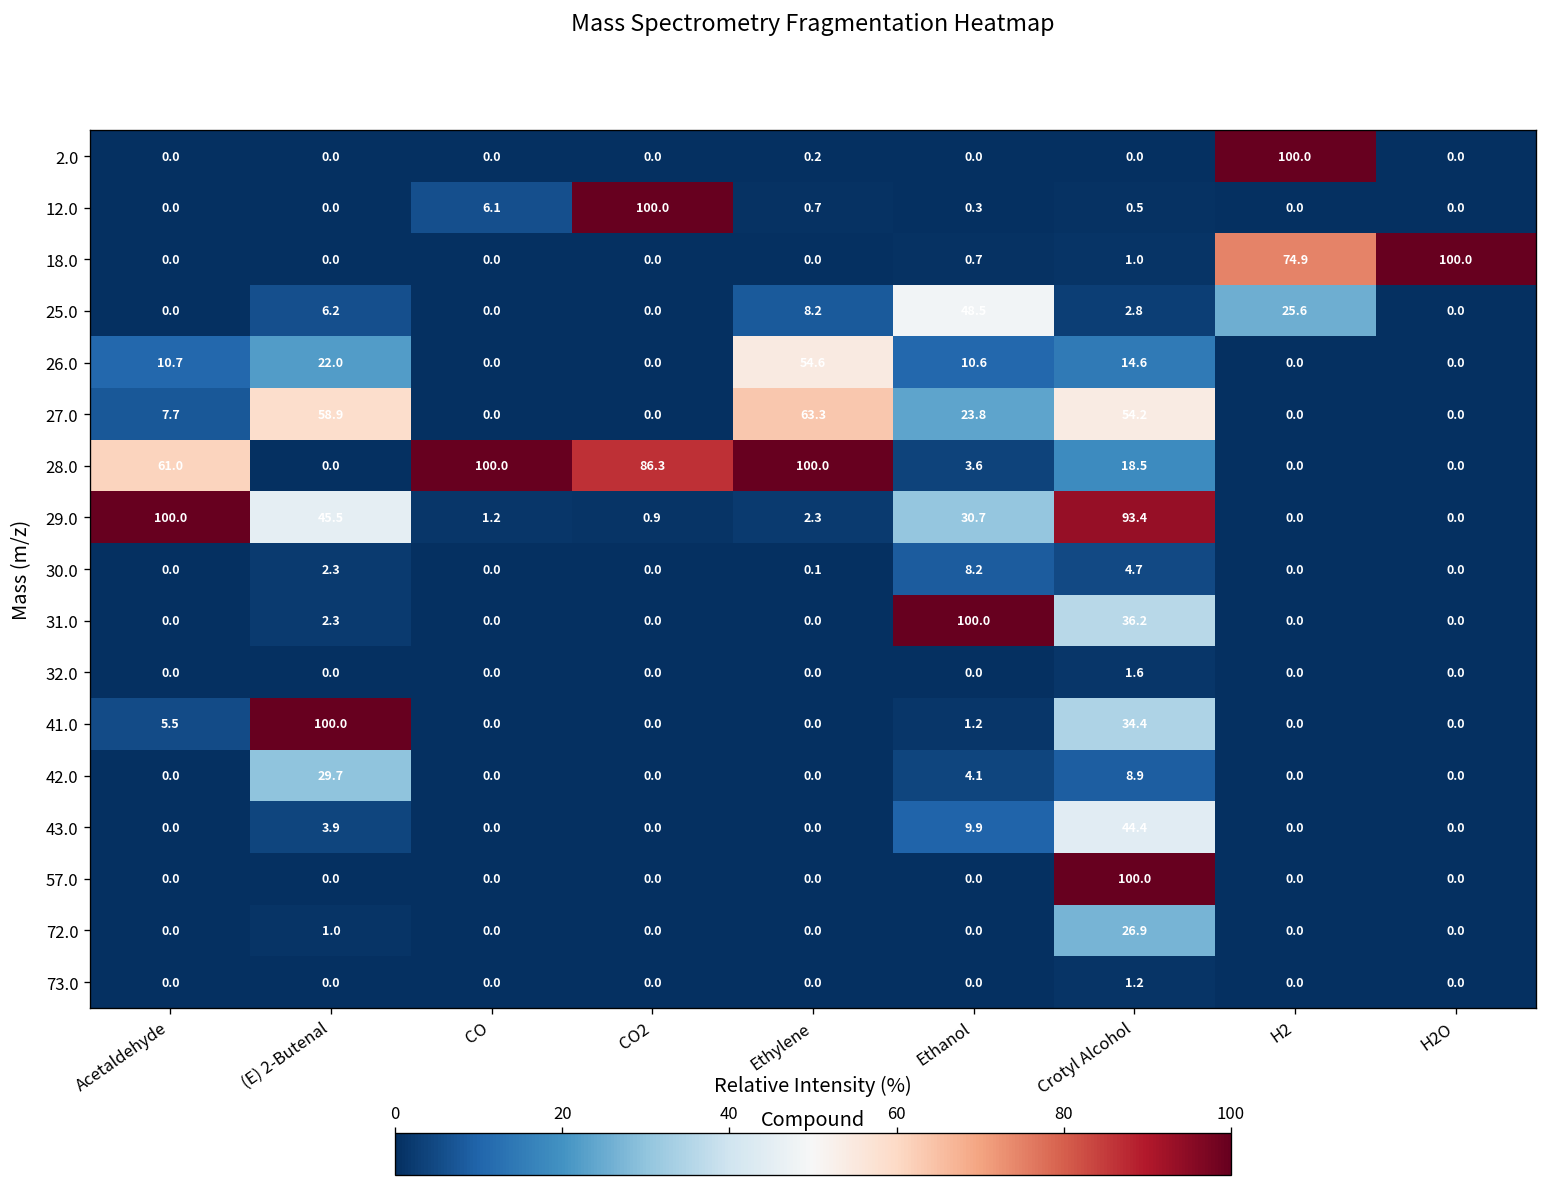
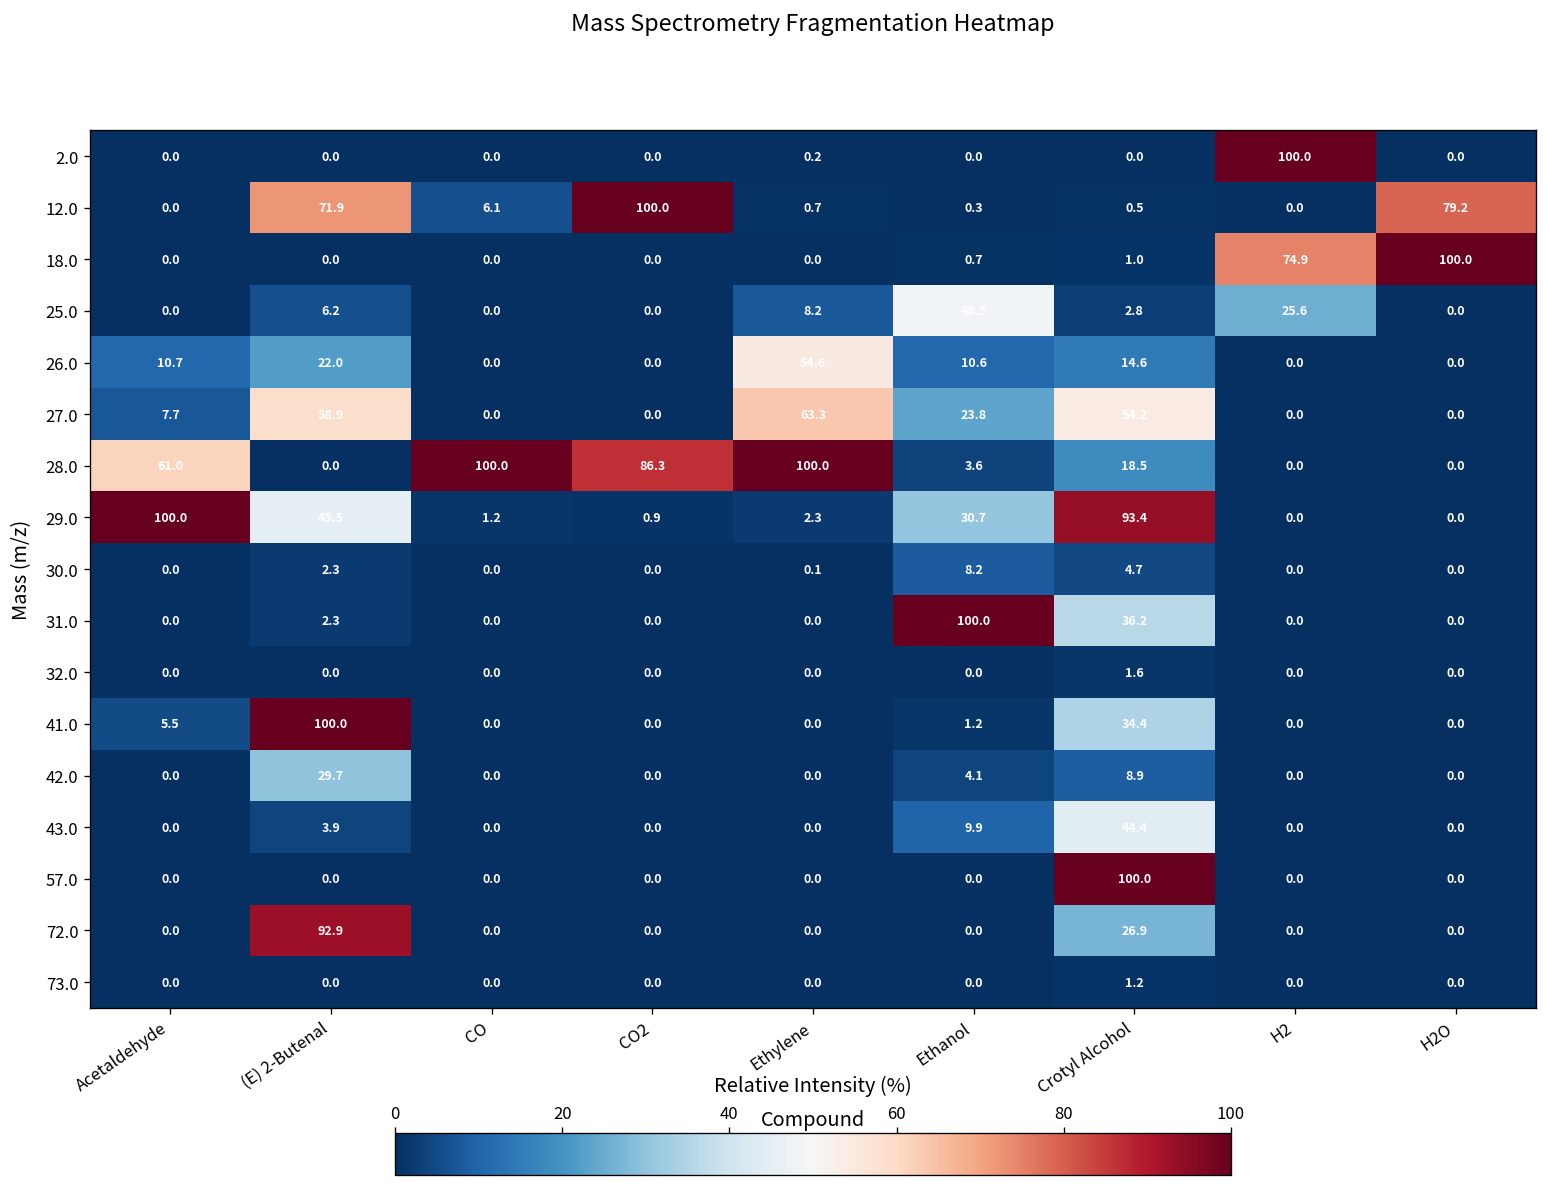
12.0, (E) 2-Butenal: 0.0 -> 71.9
12.0, H2O: 0.0 -> 79.2
72.0, (E) 2-Butenal: 1.0 -> 92.9
